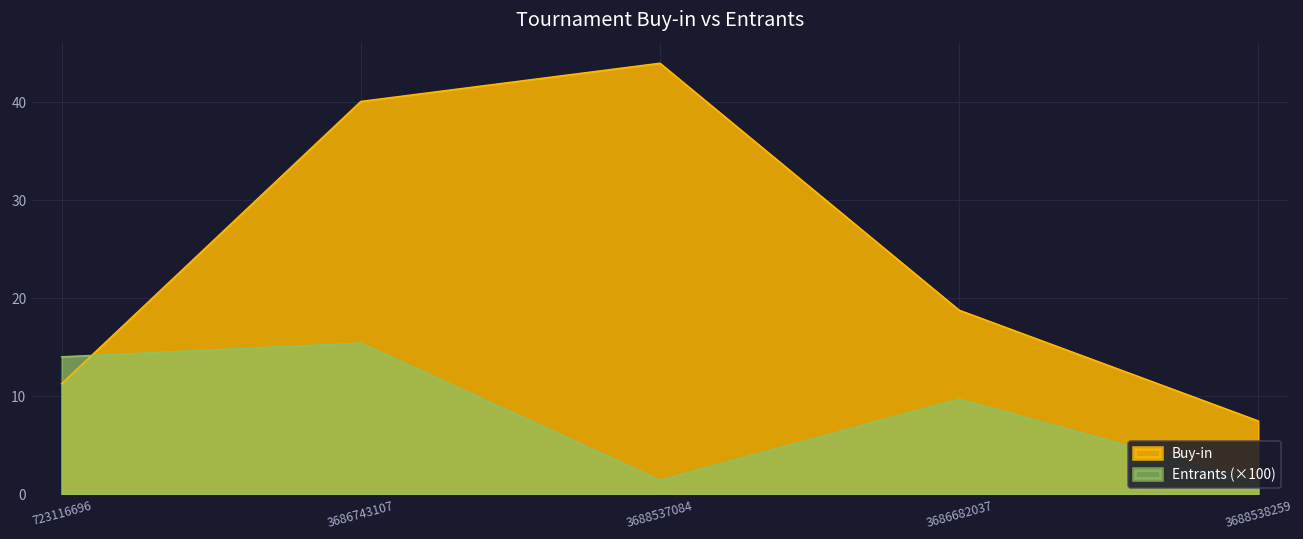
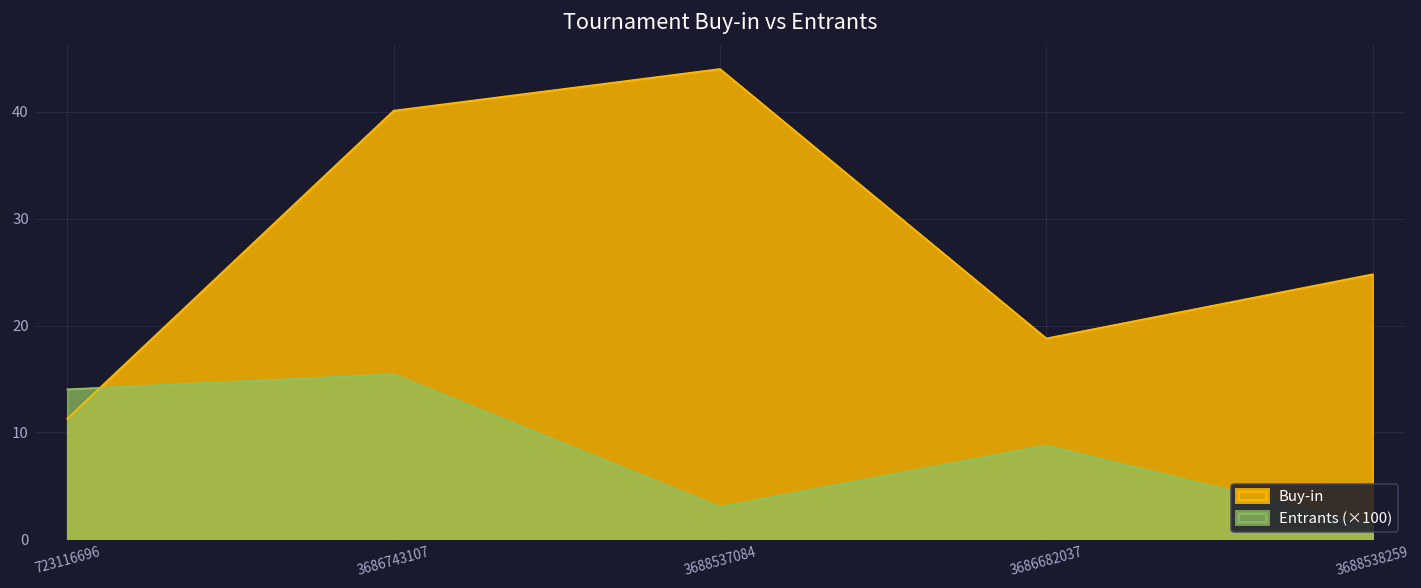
Entrants (×100), 3688537084: 1 -> 3
Entrants (×100), 3686682037: 10 -> 9
Buy-in, 3688538259: 8 -> 25
